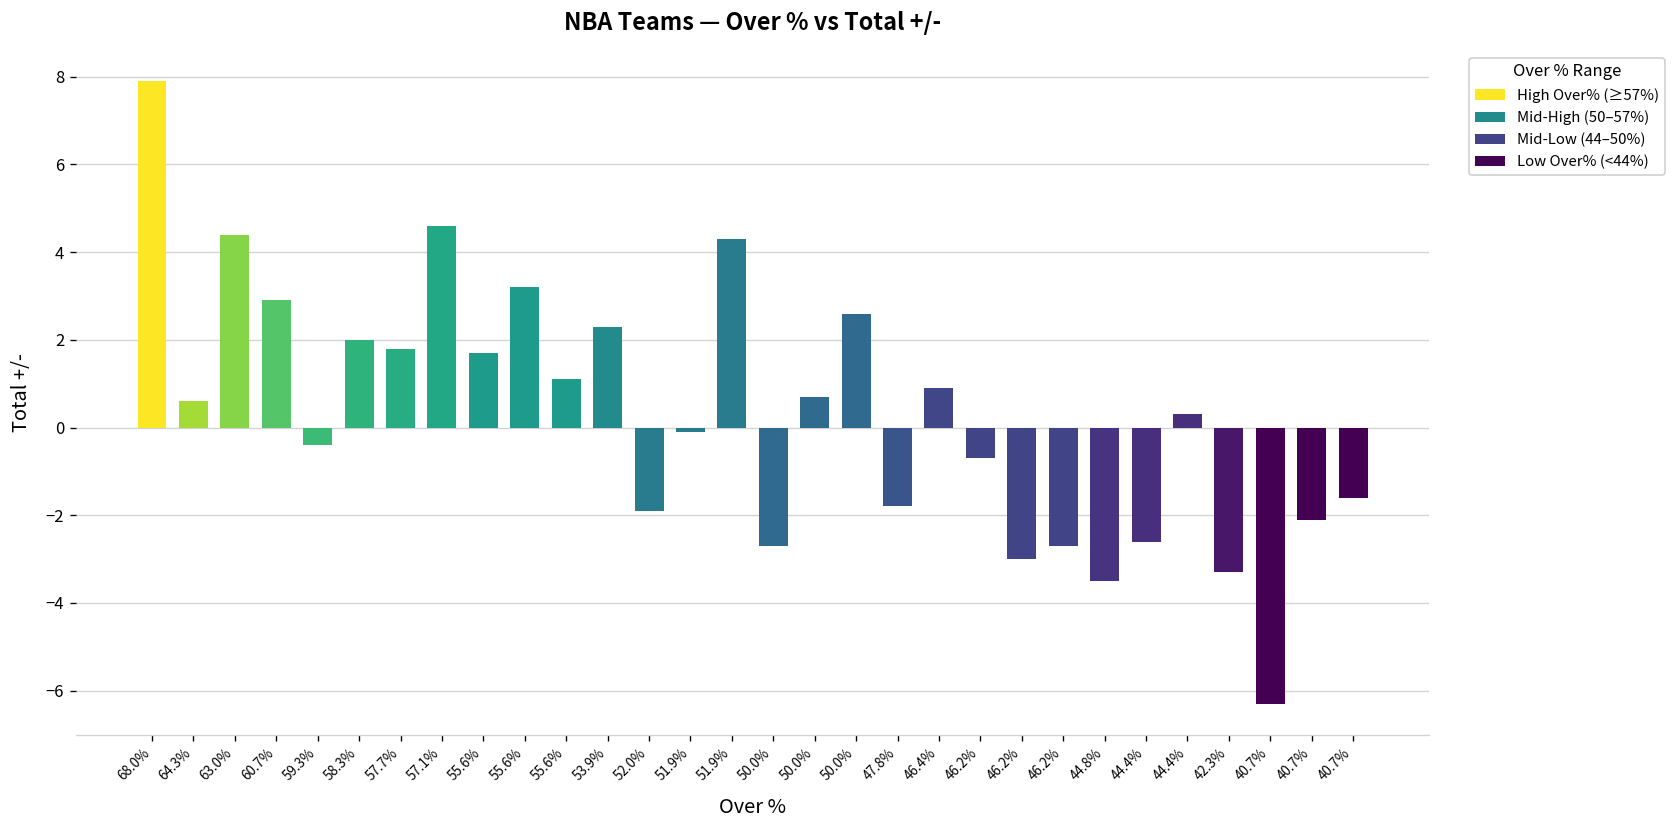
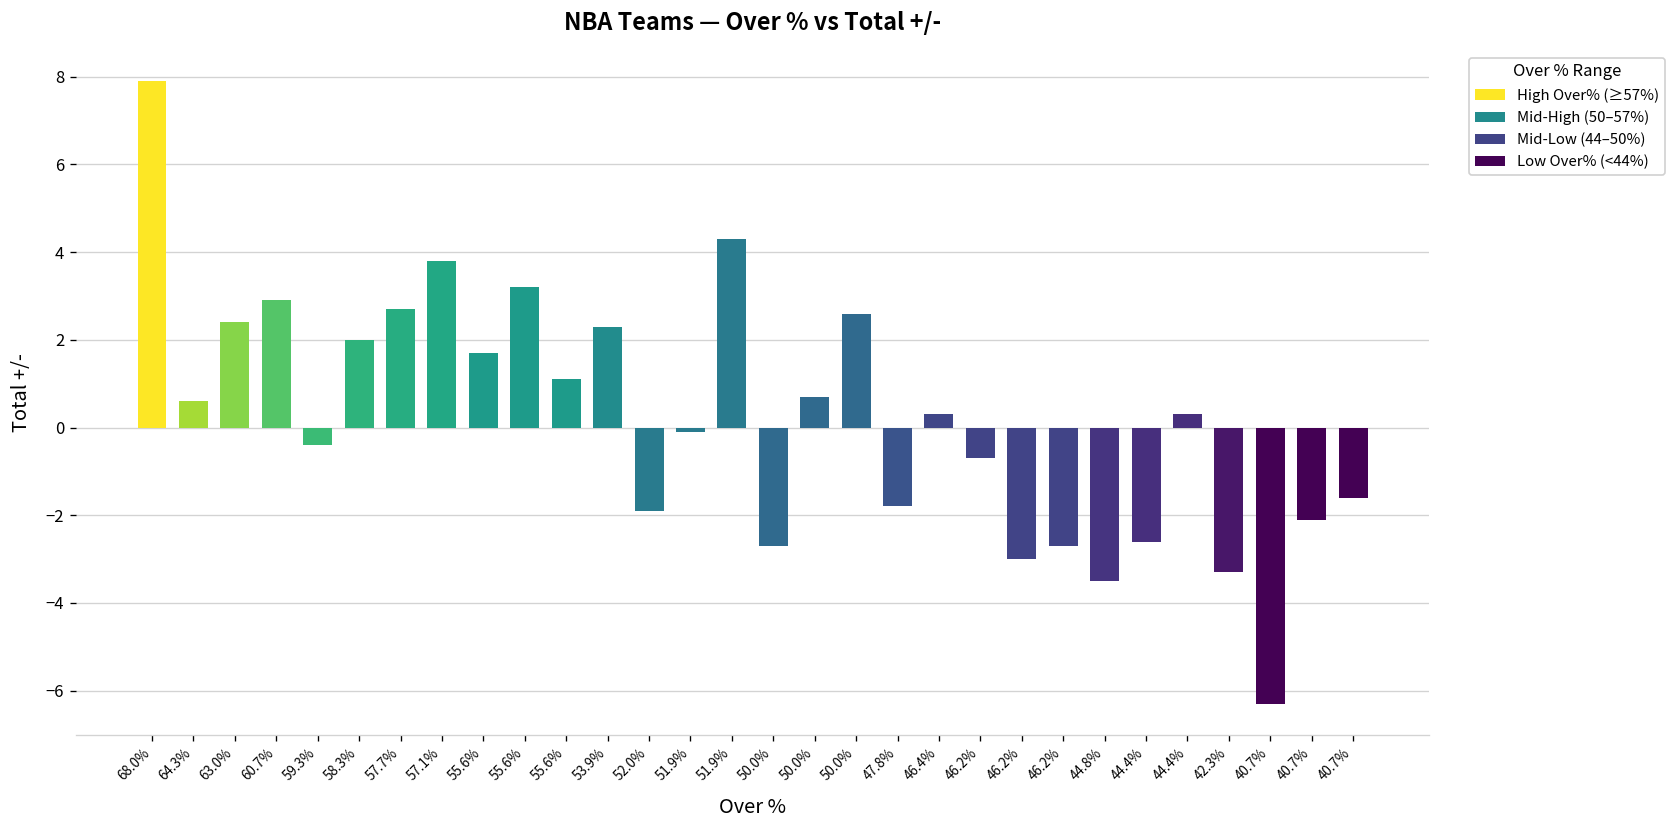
63.0%: 4.4 -> 2.4
57.7%: 1.8 -> 2.7
57.1%: 4.6 -> 3.8
46.4%: 0.9 -> 0.3
